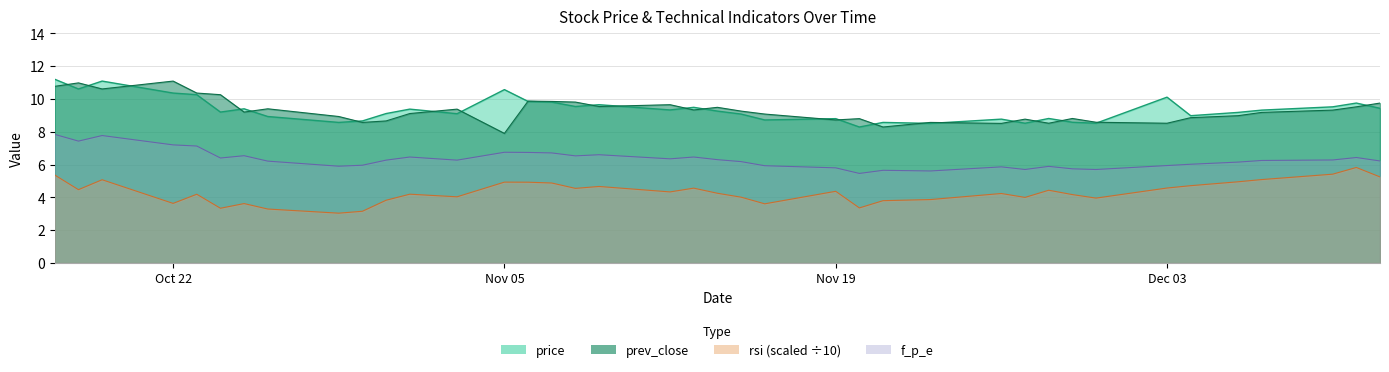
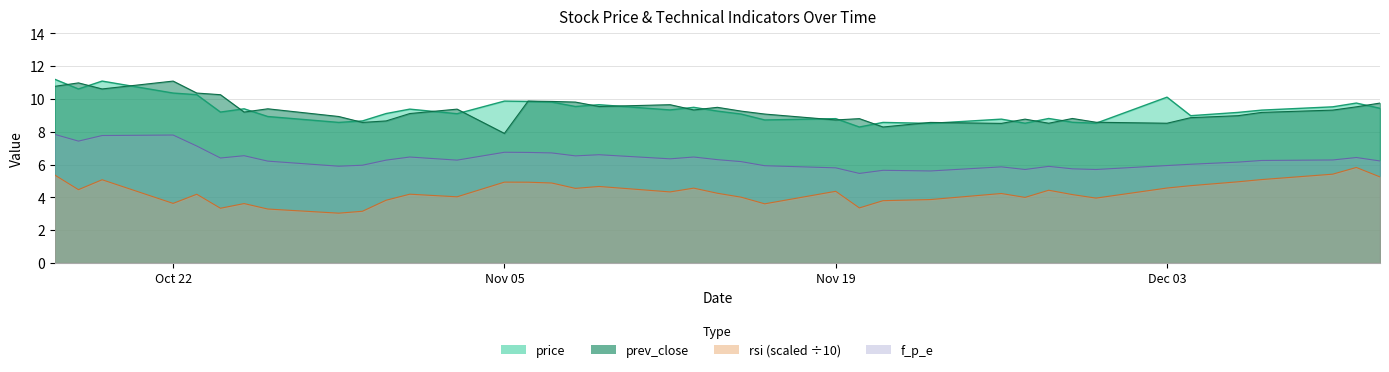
f_p_e, Oct 22: 7.2 -> 7.8
price, Nov 05: 10.6 -> 9.9
